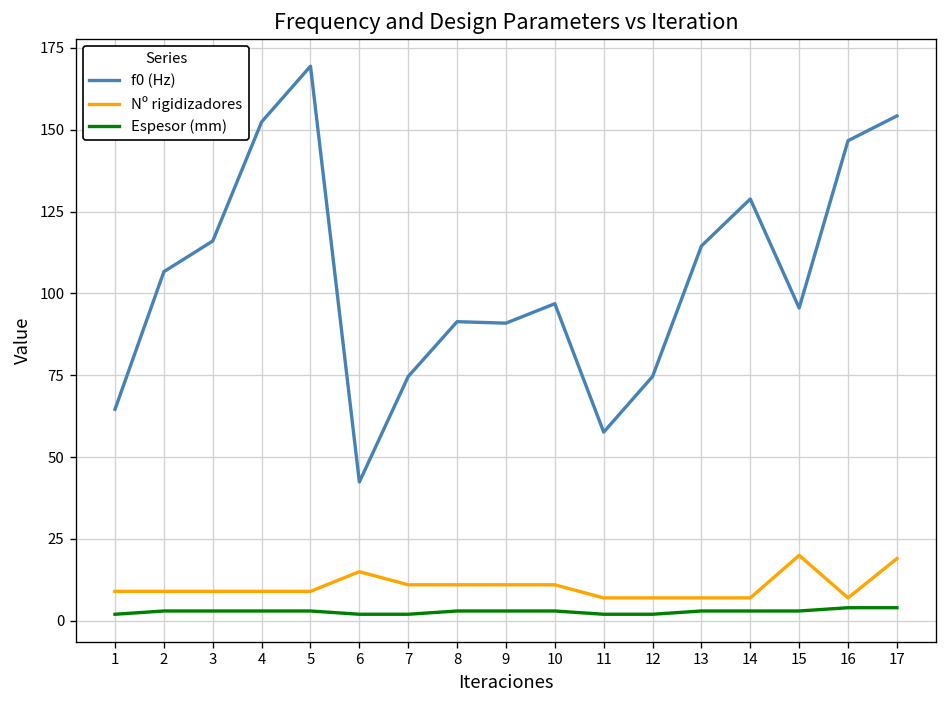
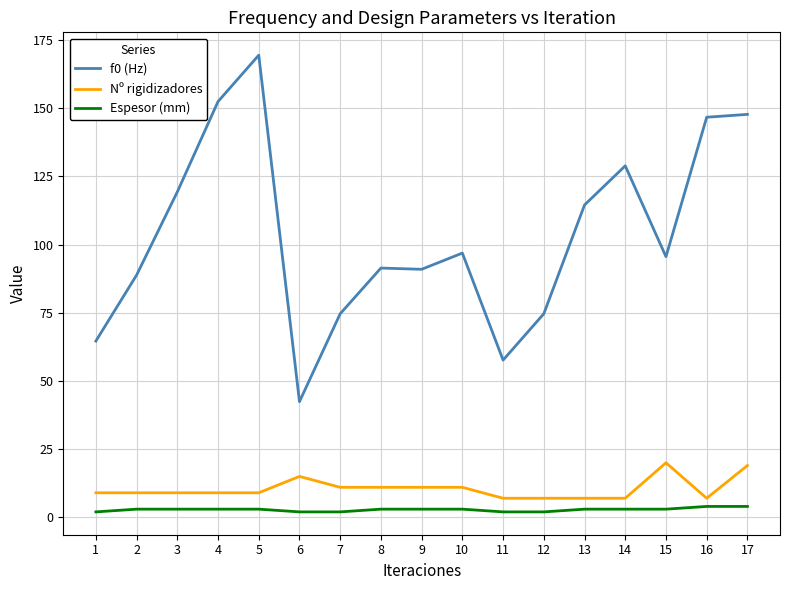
f0 (Hz), 2: 107 -> 89
f0 (Hz), 3: 116 -> 119
f0 (Hz), 17: 154 -> 148
